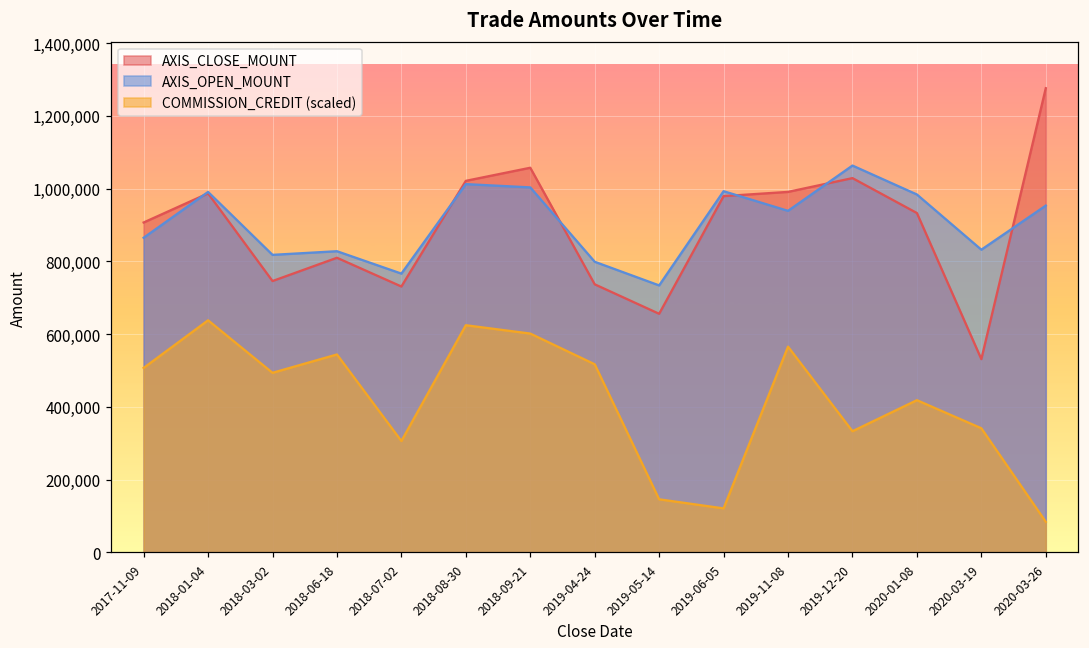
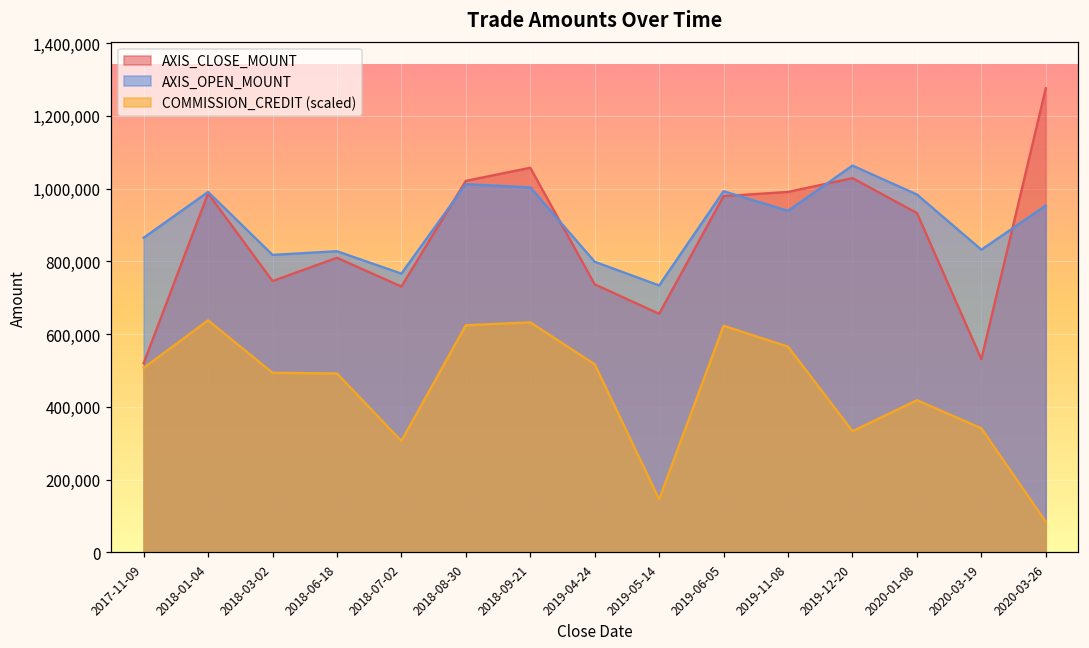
AXIS_CLOSE_MOUNT, 2017-11-09: 910,000 -> 520,000
COMMISSION_CREDIT (scaled), 2018-06-18: 540,000 -> 490,000
COMMISSION_CREDIT (scaled), 2018-09-21: 600,000 -> 630,000
COMMISSION_CREDIT (scaled), 2019-06-05: 120,000 -> 620,000
